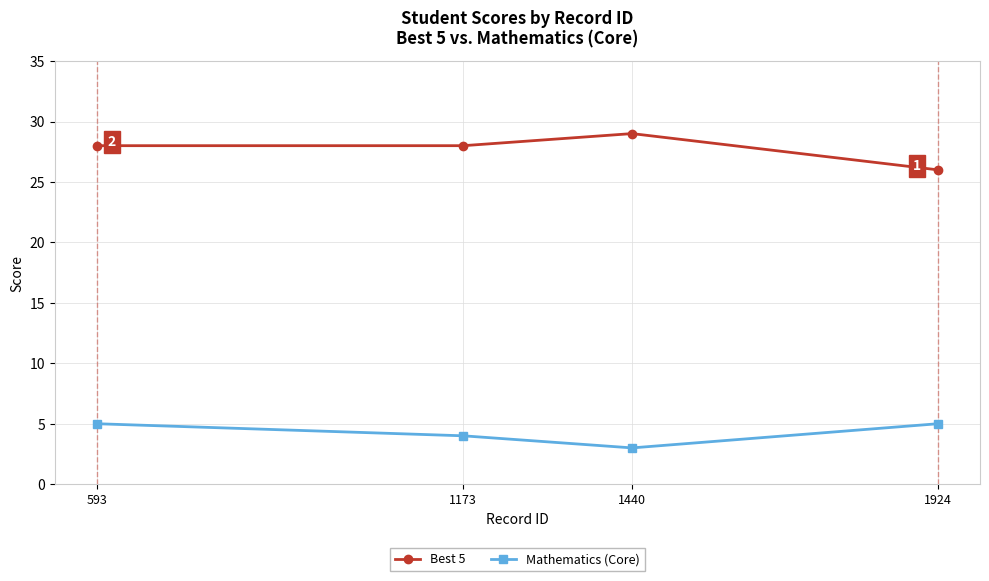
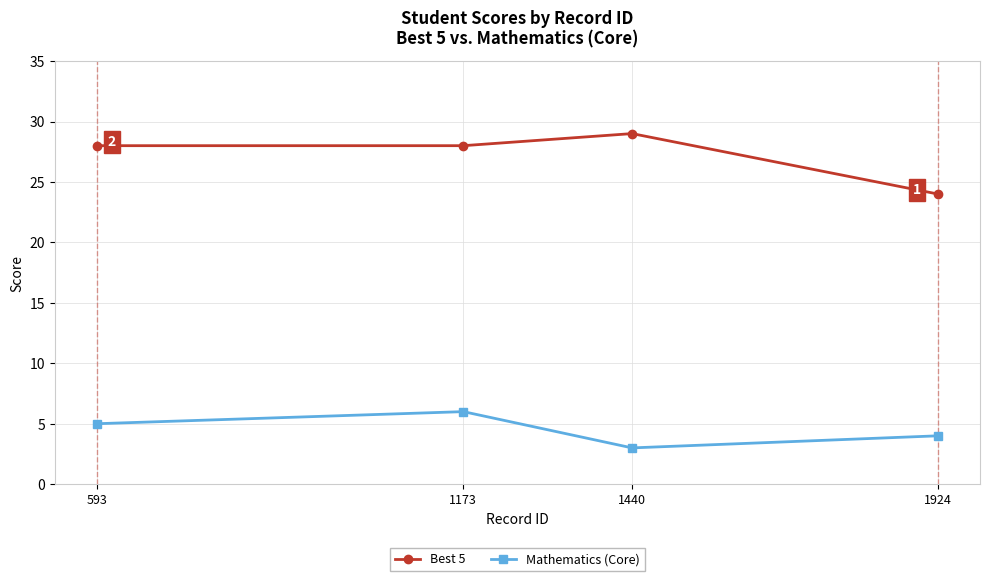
Mathematics (Core), 1173: 4 -> 6
Best 5, 1924: 26 -> 24
Mathematics (Core), 1924: 5 -> 4
